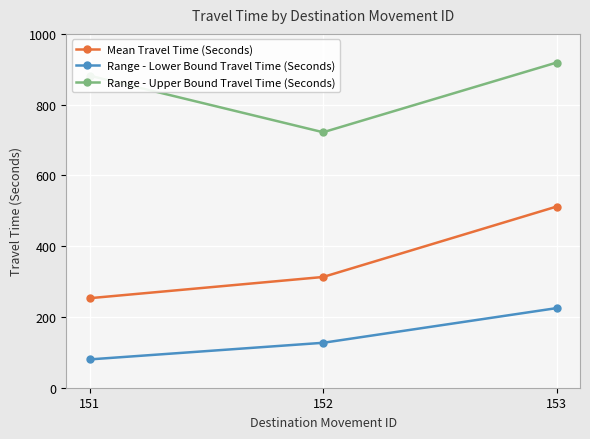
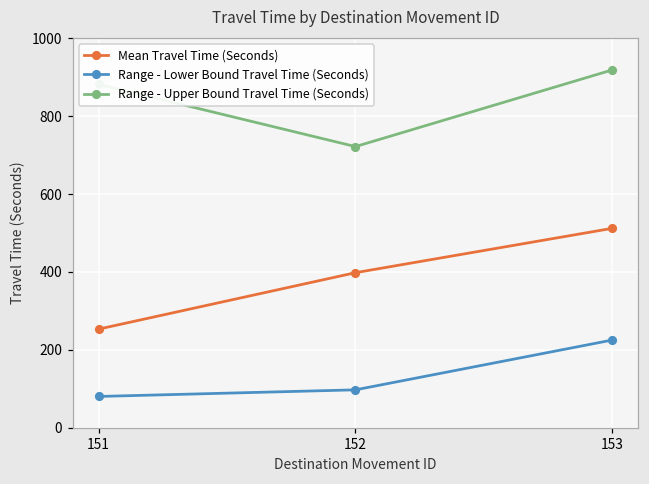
Mean Travel Time (Seconds), 152: 310 -> 400
Range - Lower Bound Travel Time (Seconds), 152: 130 -> 100
